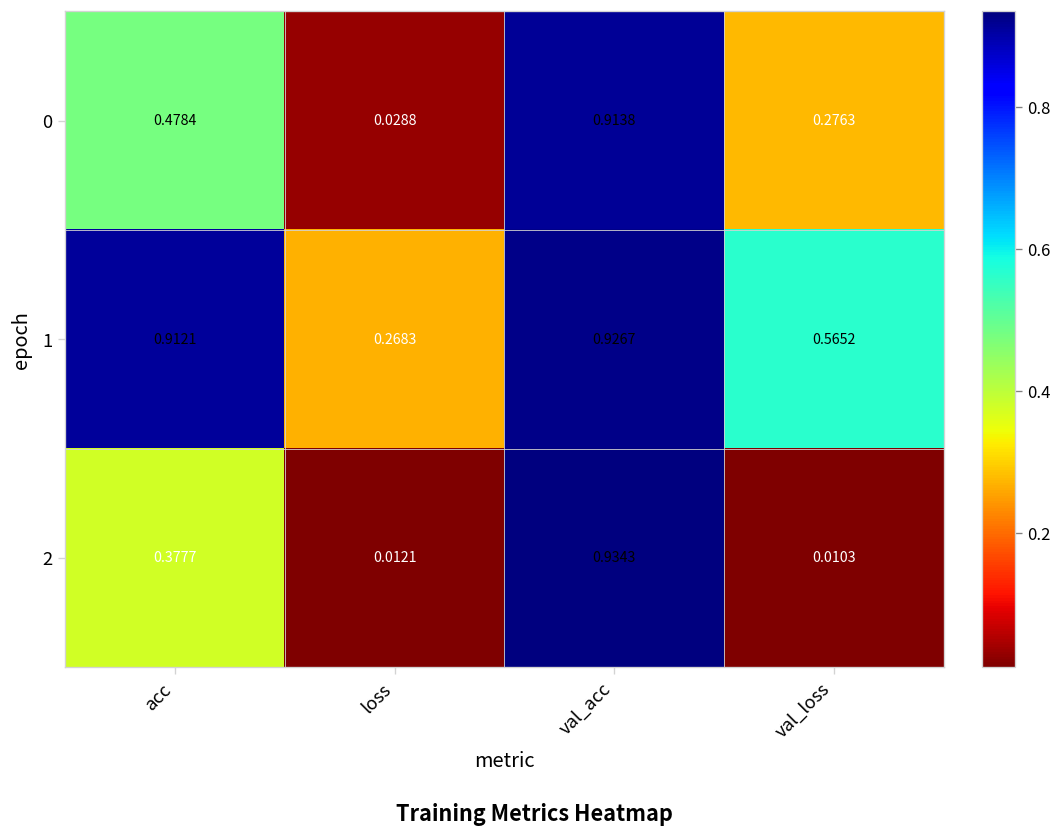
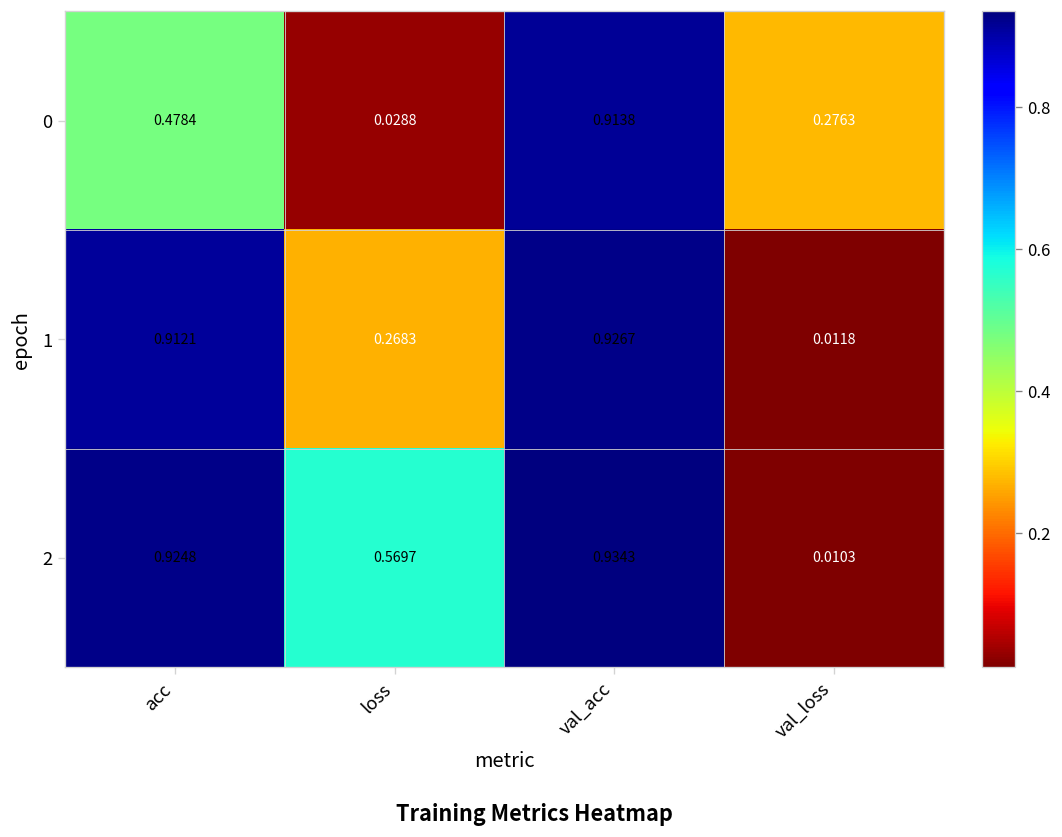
1, val_loss: 0.5652 -> 0.0118
2, acc: 0.3777 -> 0.9248
2, loss: 0.0121 -> 0.5697
